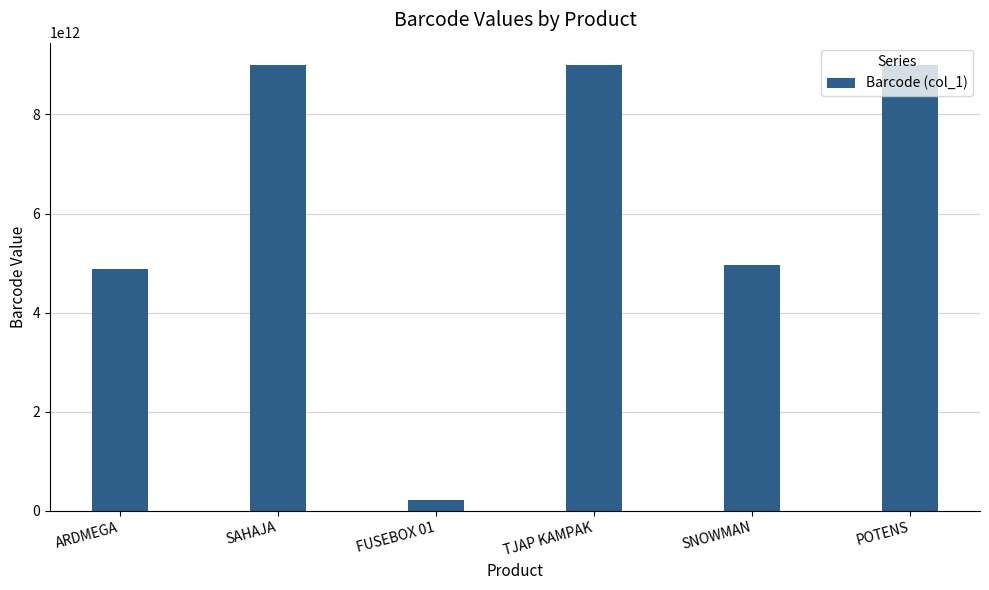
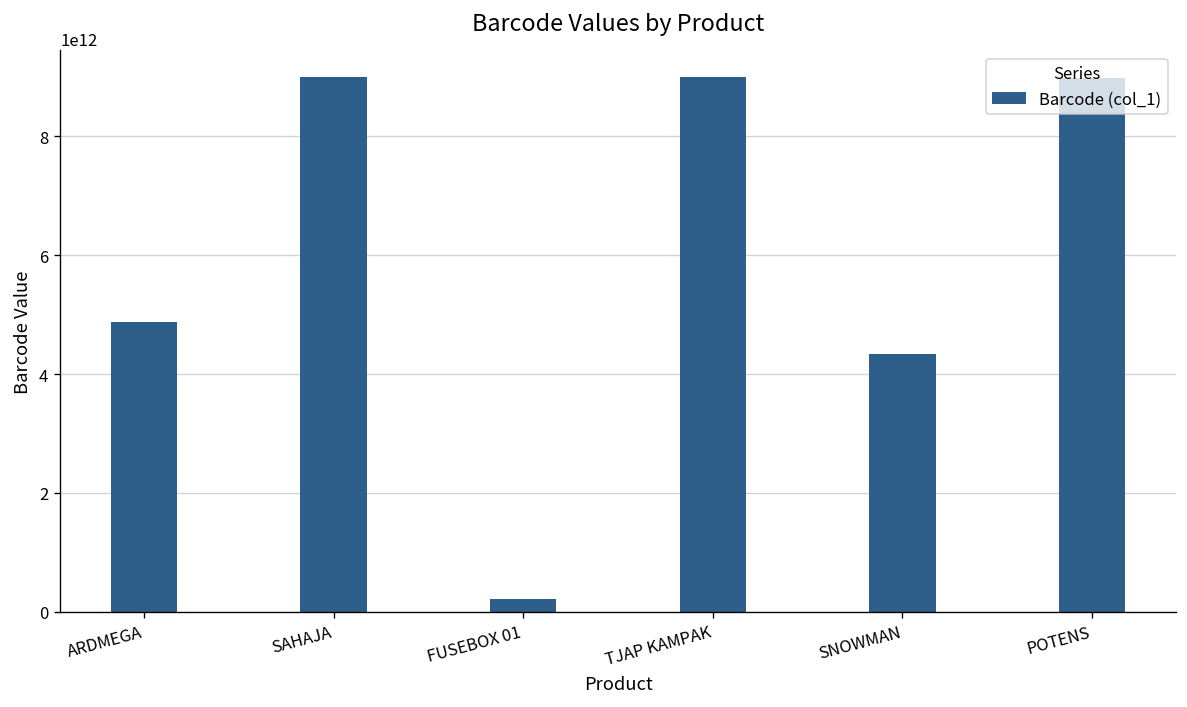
SNOWMAN: 5000000000000 -> 4300000000000
